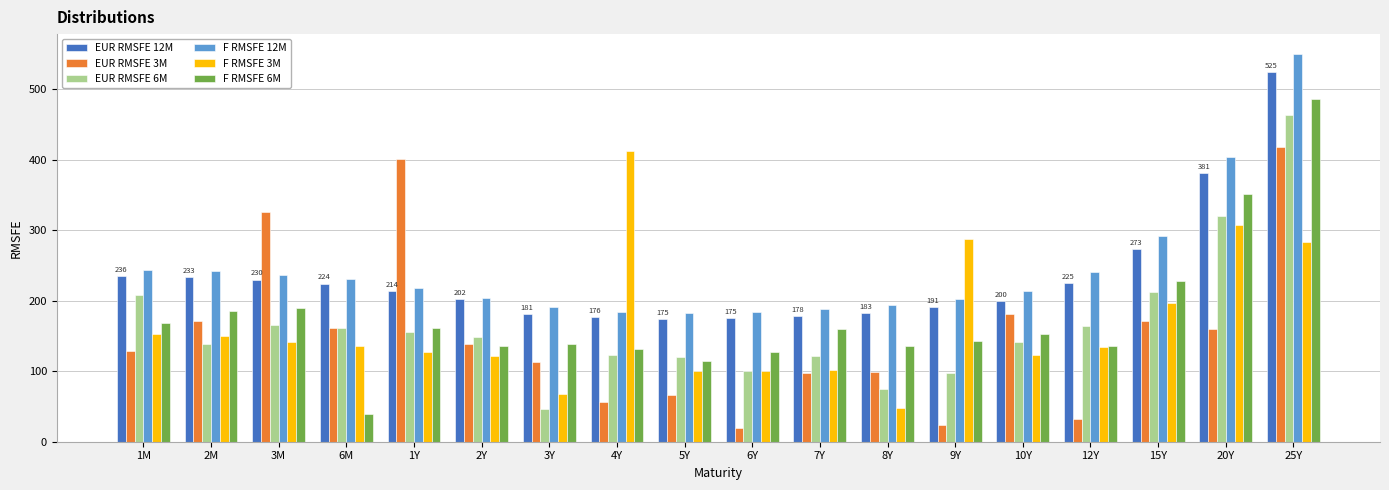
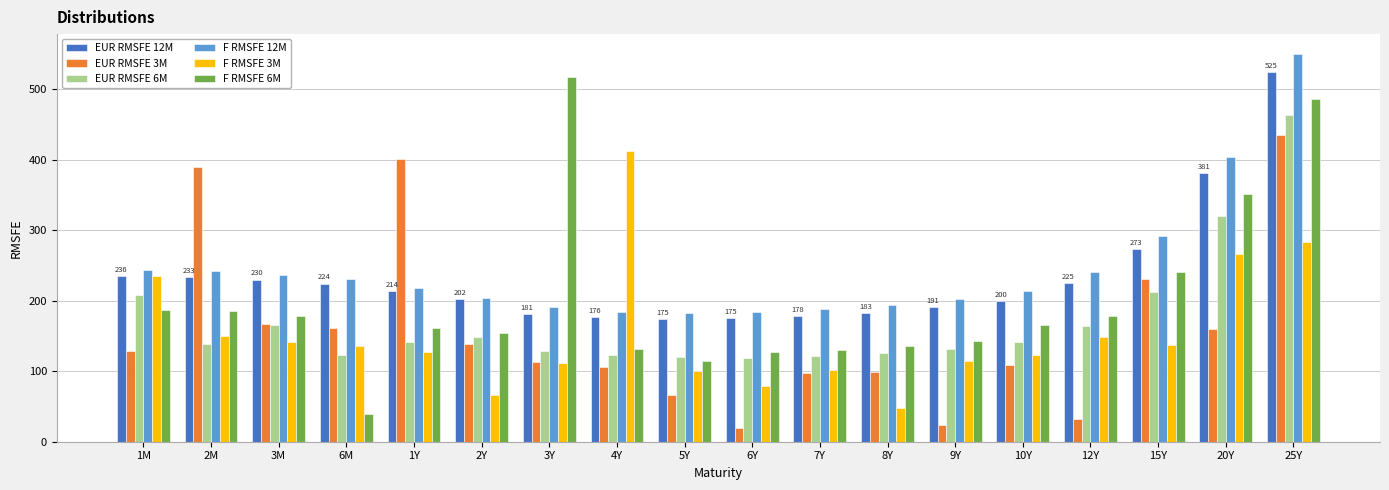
F RMSFE 3M, 1M: 150 -> 240
F RMSFE 6M, 1M: 170 -> 190
EUR RMSFE 3M, 2M: 170 -> 390
EUR RMSFE 3M, 3M: 330 -> 170
F RMSFE 6M, 3M: 190 -> 180
EUR RMSFE 6M, 6M: 160 -> 120
EUR RMSFE 6M, 1Y: 160 -> 140
F RMSFE 3M, 2Y: 120 -> 70
F RMSFE 6M, 2Y: 140 -> 150
EUR RMSFE 6M, 3Y: 50 -> 130
F RMSFE 3M, 3Y: 70 -> 110
F RMSFE 6M, 3Y: 140 -> 520
EUR RMSFE 3M, 4Y: 60 -> 110
EUR RMSFE 6M, 6Y: 100 -> 120
F RMSFE 3M, 6Y: 100 -> 80
F RMSFE 6M, 7Y: 160 -> 130
EUR RMSFE 6M, 8Y: 80 -> 130
EUR RMSFE 6M, 9Y: 100 -> 130
F RMSFE 3M, 9Y: 290 -> 110
EUR RMSFE 3M, 10Y: 180 -> 110
F RMSFE 6M, 10Y: 150 -> 170
F RMSFE 3M, 12Y: 130 -> 150
F RMSFE 6M, 12Y: 140 -> 180
EUR RMSFE 3M, 15Y: 170 -> 230
F RMSFE 3M, 15Y: 200 -> 140
F RMSFE 6M, 15Y: 230 -> 240
F RMSFE 3M, 20Y: 310 -> 270
EUR RMSFE 3M, 25Y: 420 -> 430
